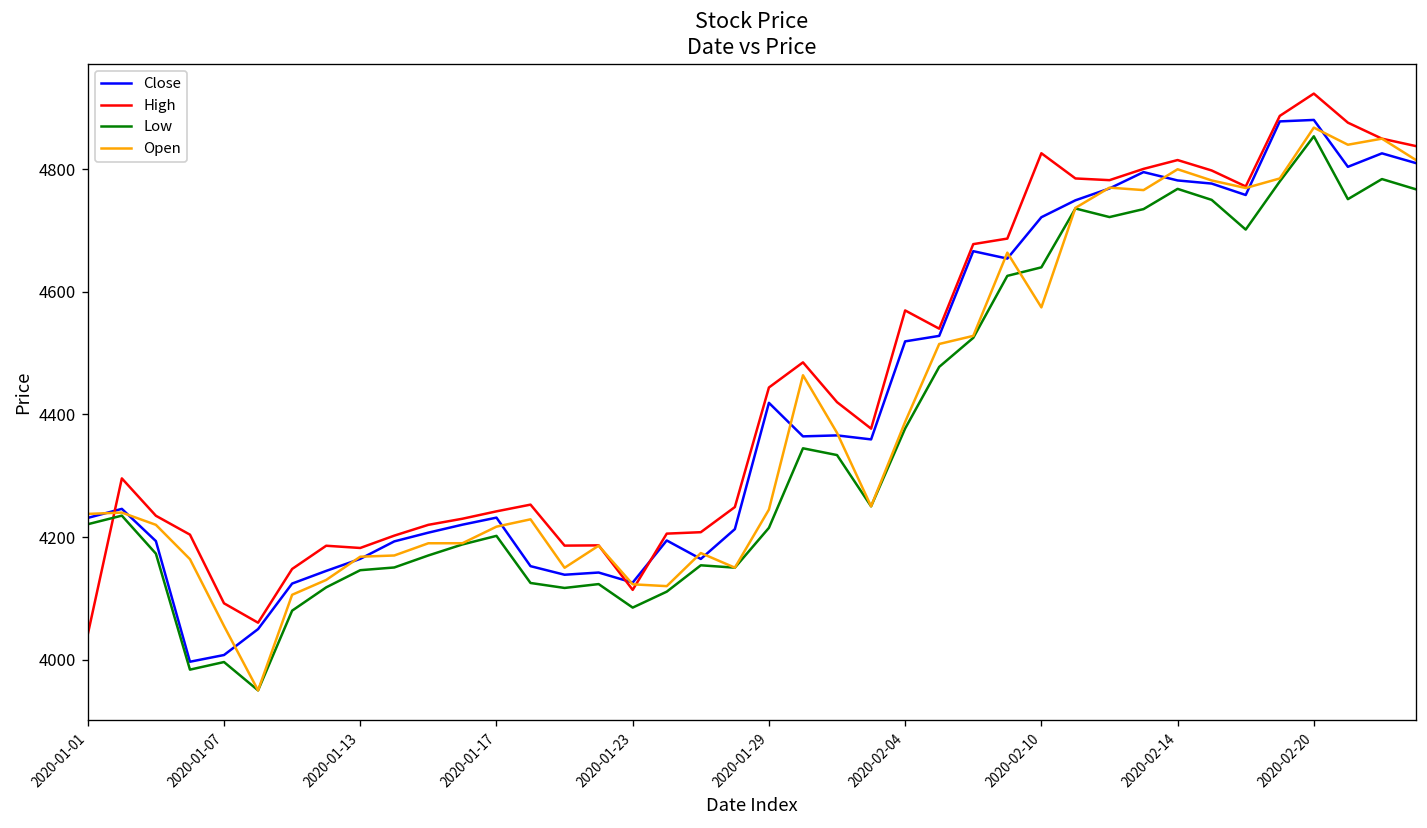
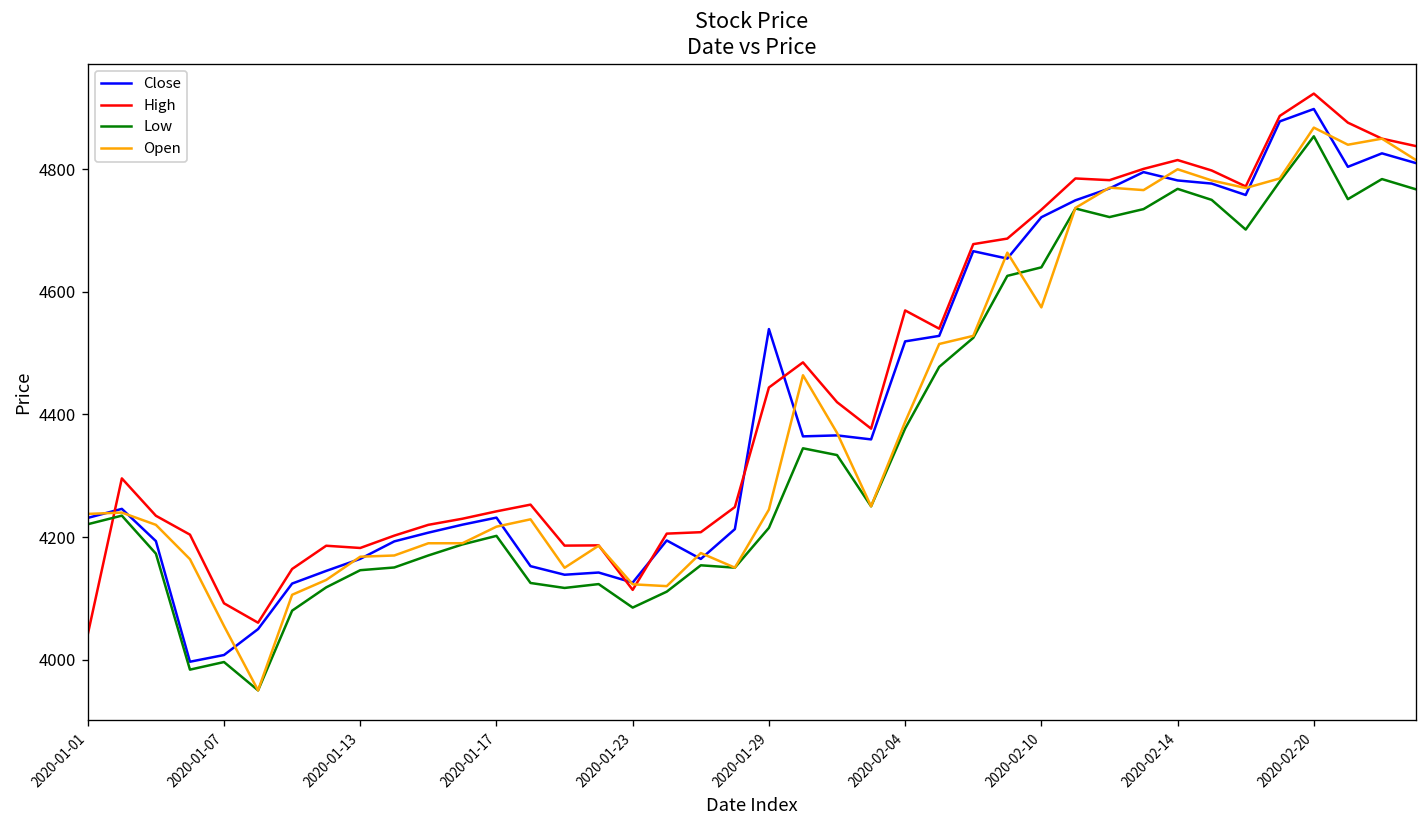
Close, 2020-01-29: 4420 -> 4540
High, 2020-02-10: 4830 -> 4730
Close, 2020-02-20: 4880 -> 4900
